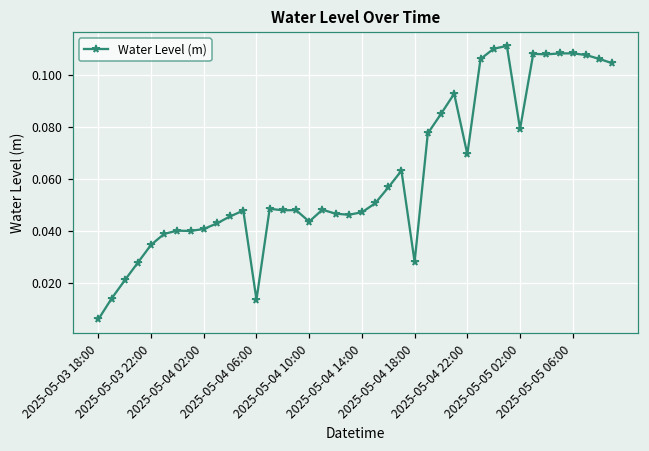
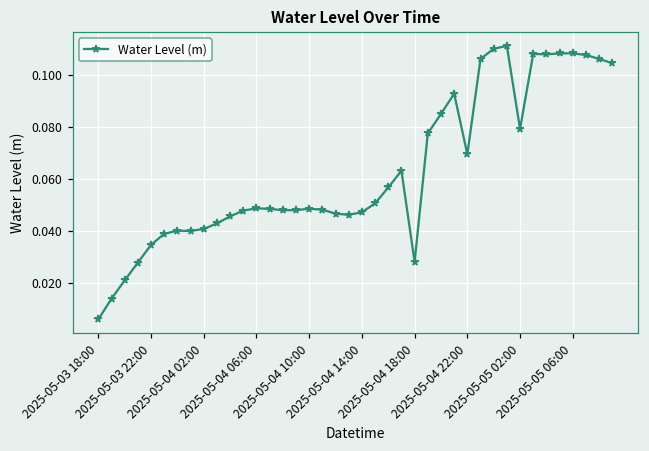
2025-05-04 06:00: 0.013 -> 0.049
2025-05-04 10:00: 0.044 -> 0.049
